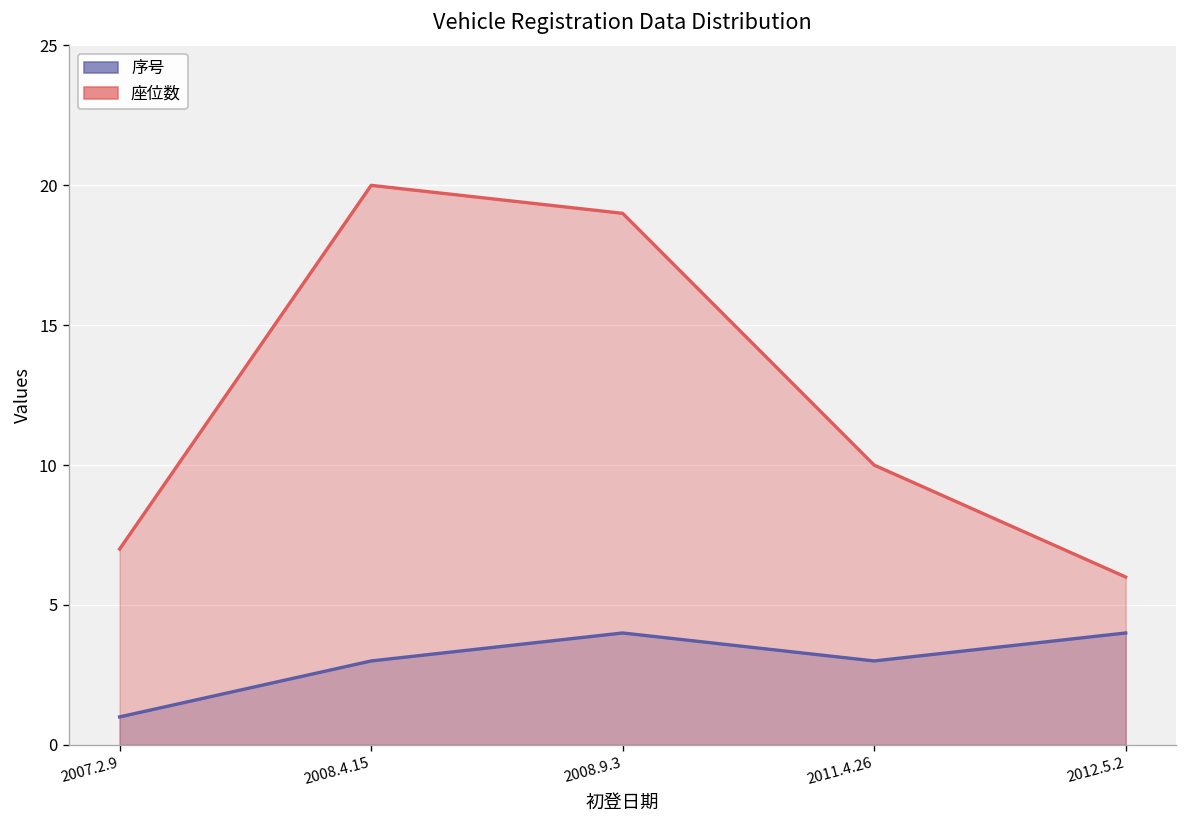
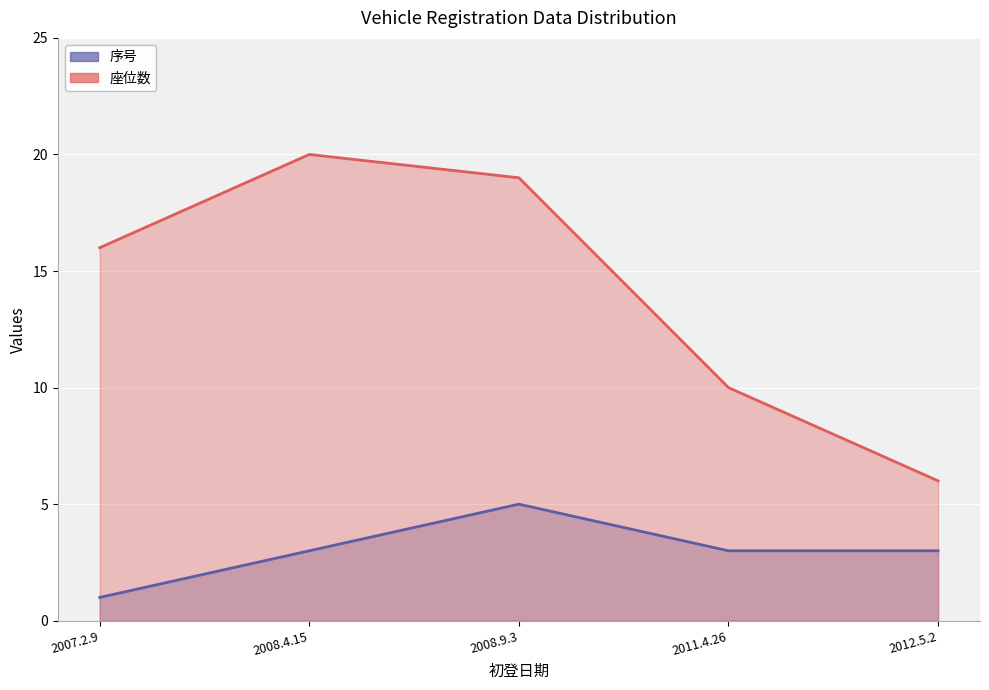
座位数, 2007.2.9: 7 -> 16
序号, 2008.9.3: 4 -> 5
序号, 2012.5.2: 4 -> 3
